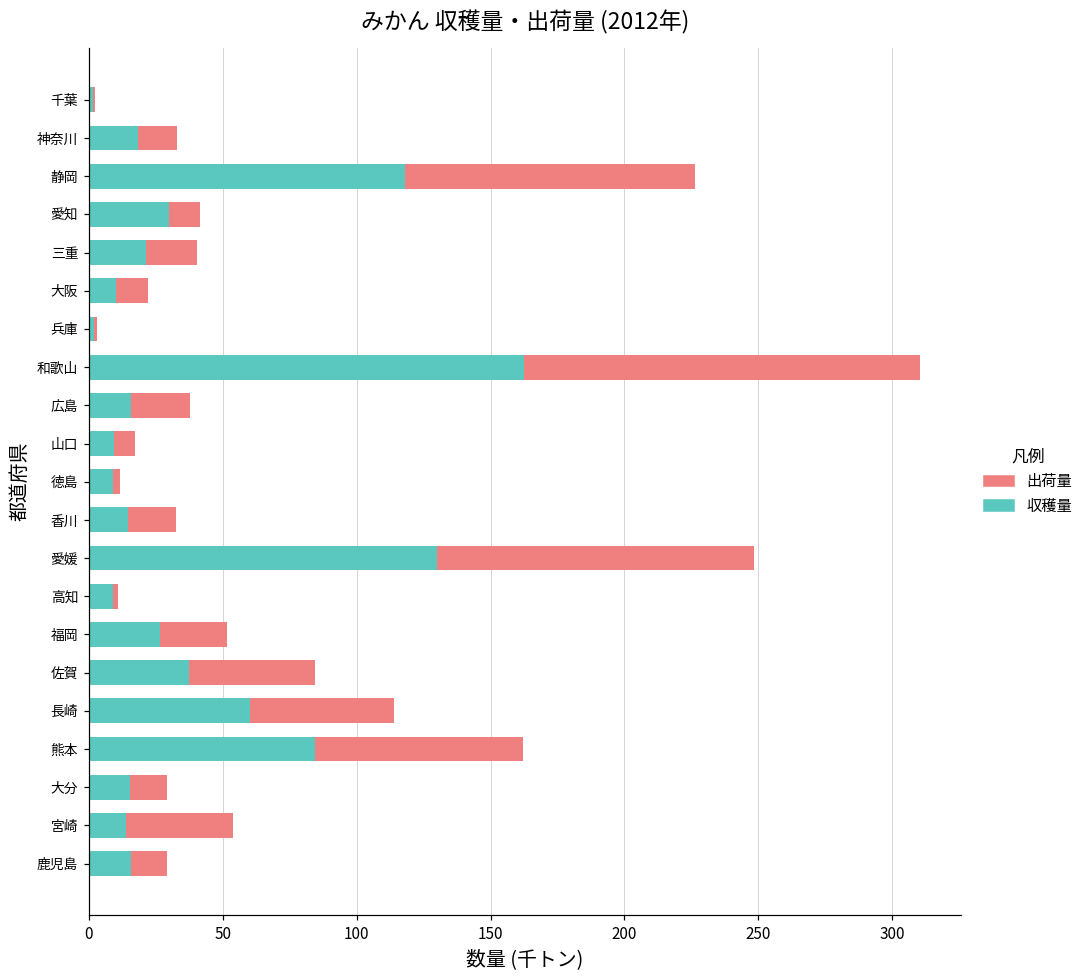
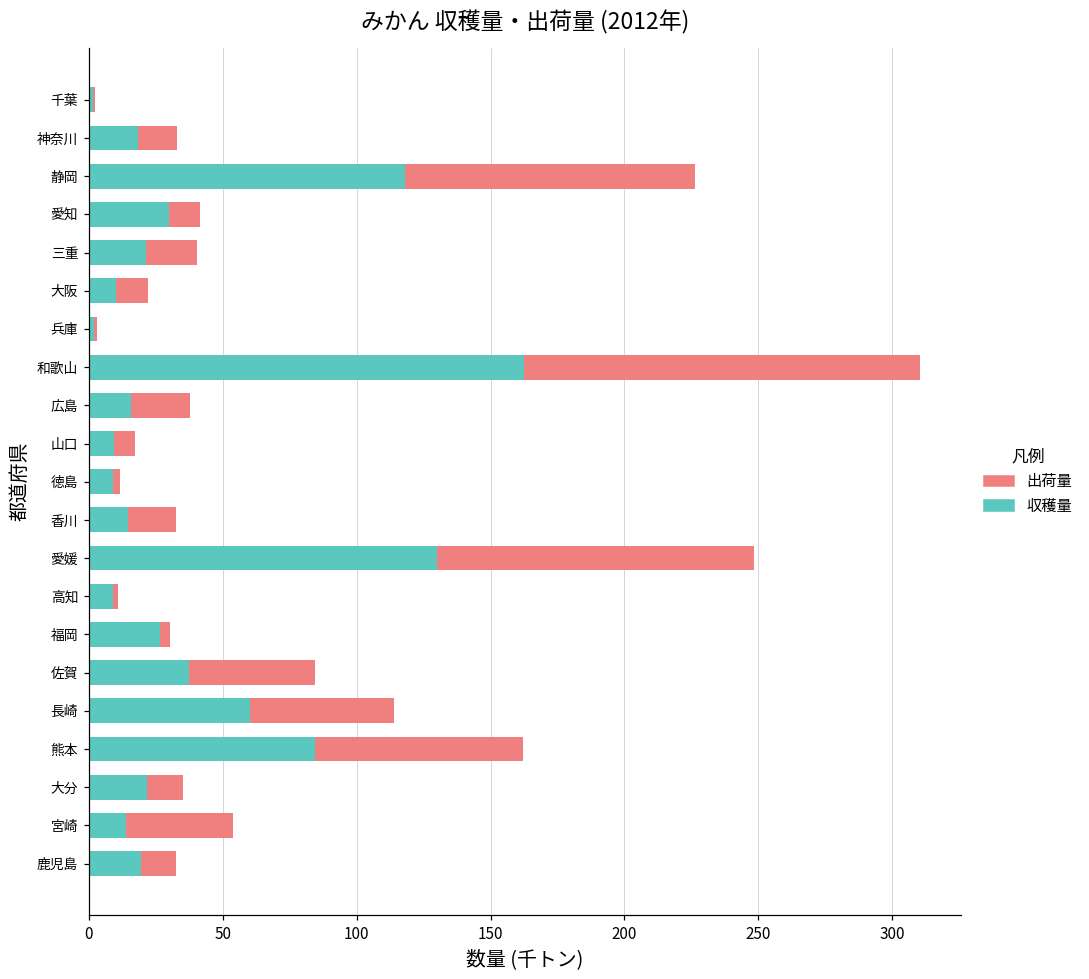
出荷量, 福岡: 25 -> 4
収穫量, 大分: 16 -> 22
収穫量, 鹿児島: 16 -> 19
